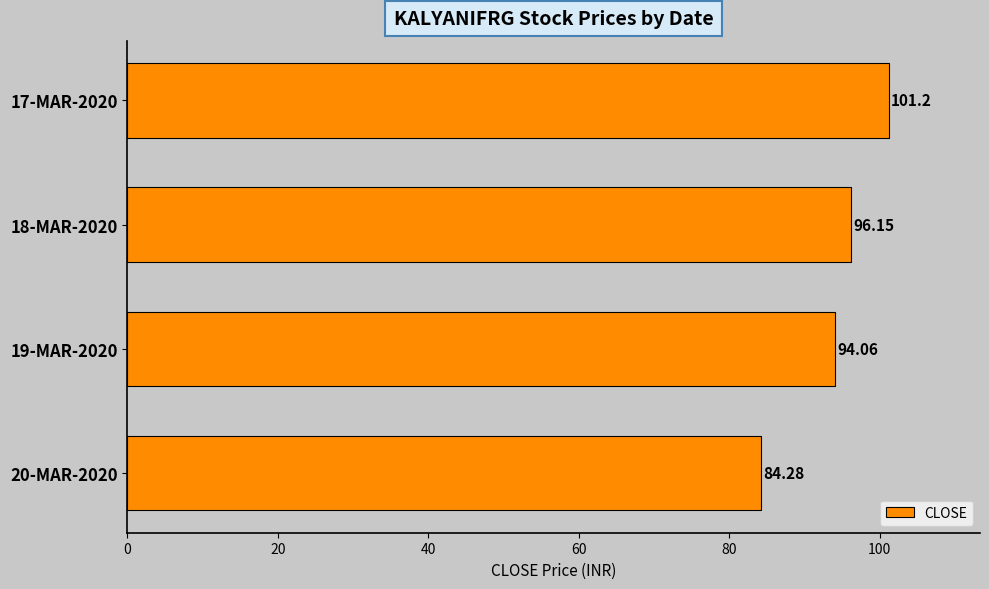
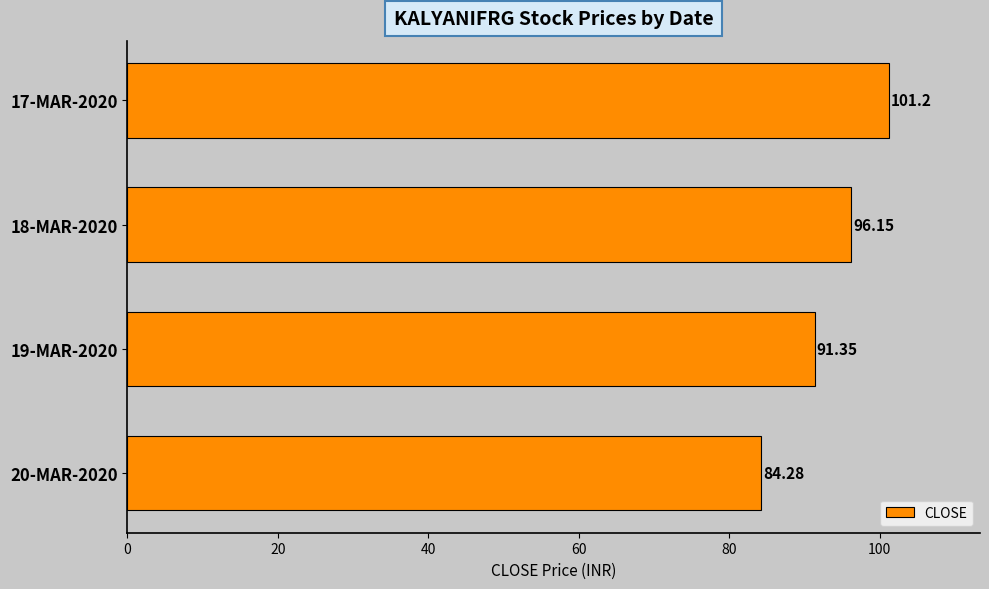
19-MAR-2020: 94.06 -> 91.35
